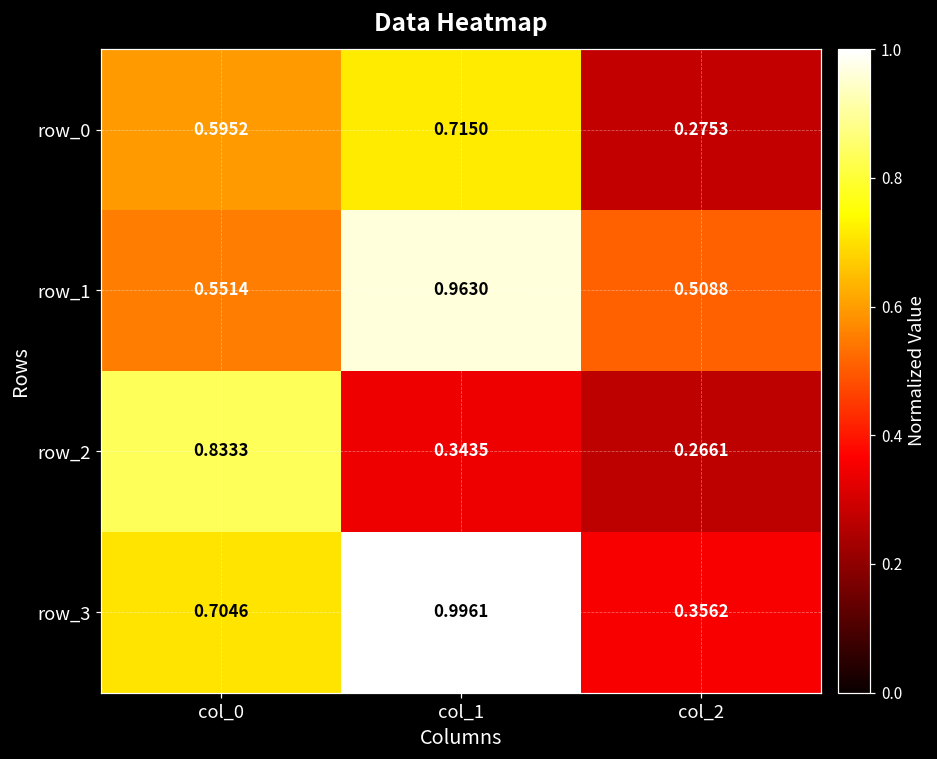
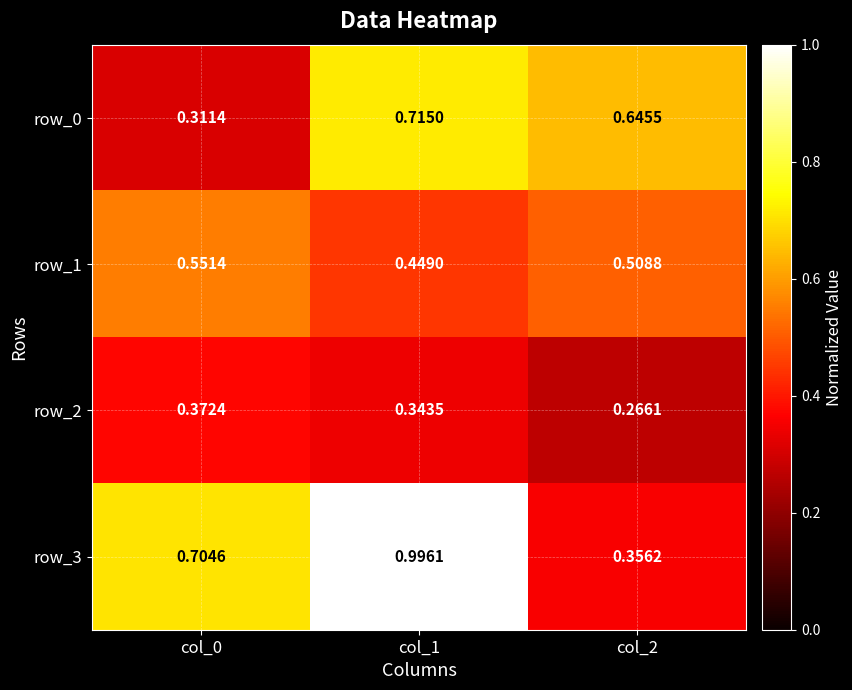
row_0, col_0: 0.5952 -> 0.3114
row_0, col_2: 0.2753 -> 0.6455
row_1, col_1: 0.9630 -> 0.4490
row_2, col_0: 0.8333 -> 0.3724
